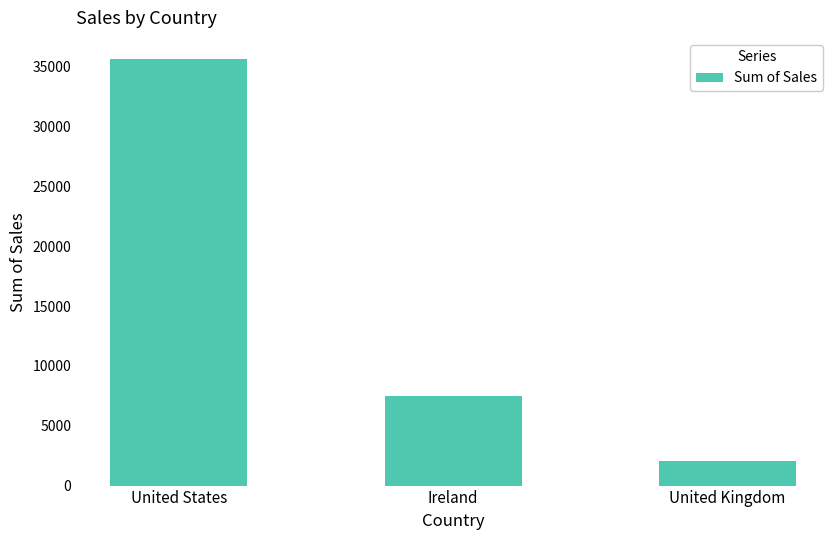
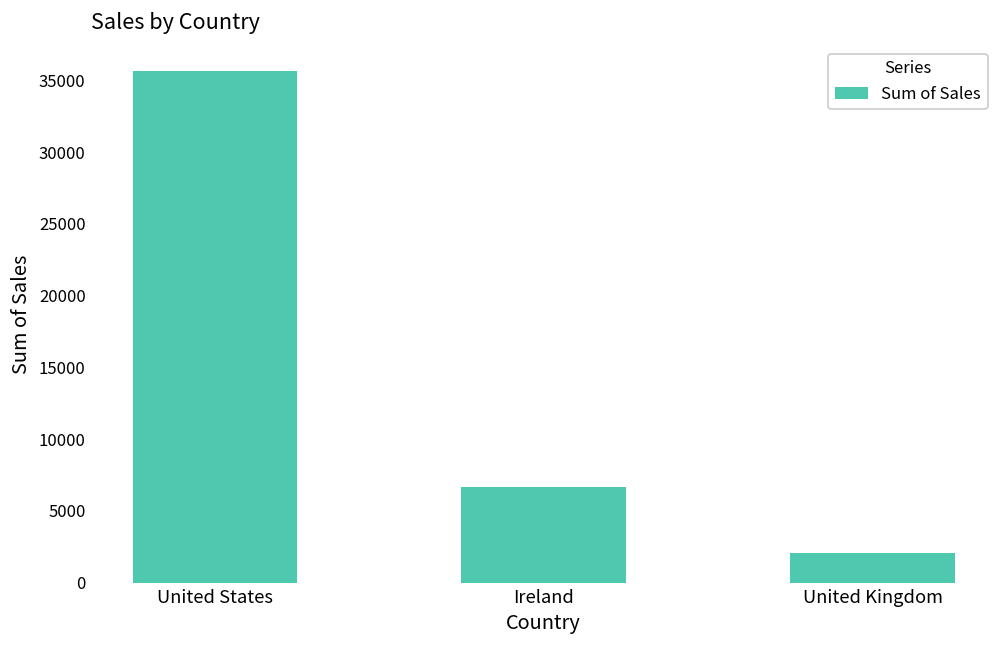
Ireland: 7500 -> 6700
